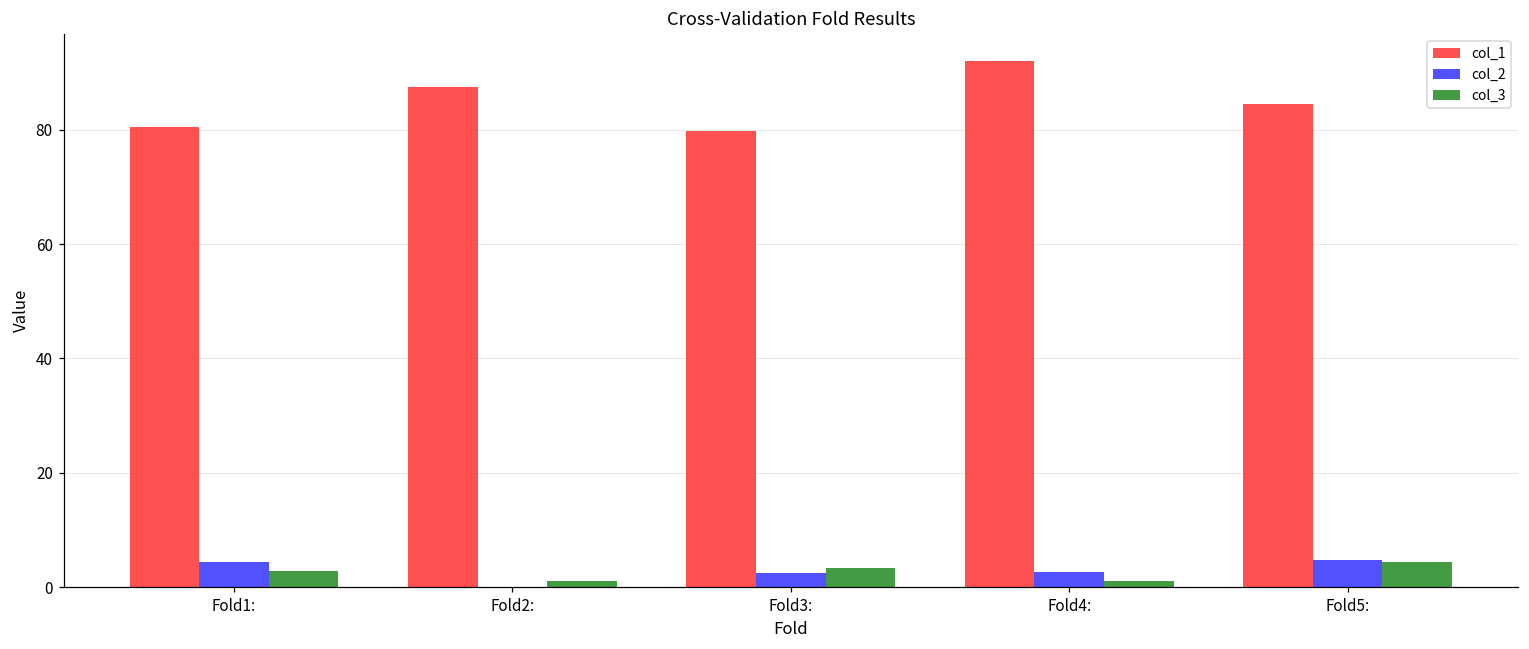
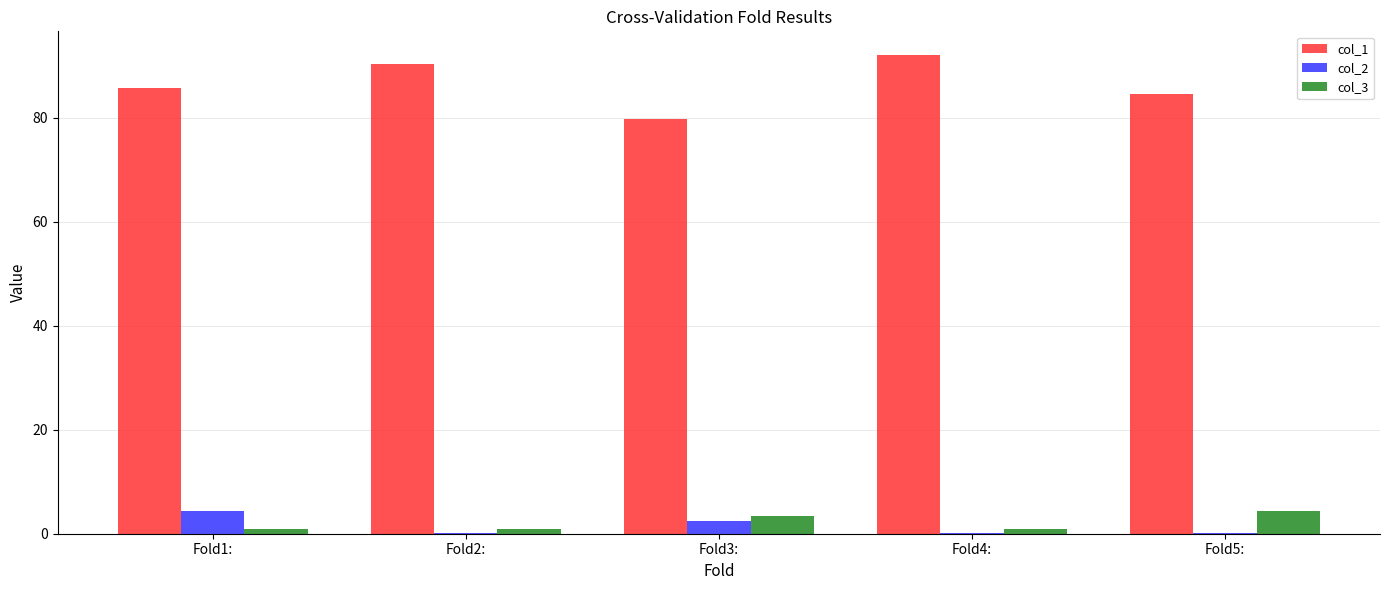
col_1, Fold1:: 81 -> 86
col_3, Fold1:: 3 -> 1
col_1, Fold2:: 88 -> 90
col_2, Fold4:: 3 -> 0
col_2, Fold5:: 5 -> 0
